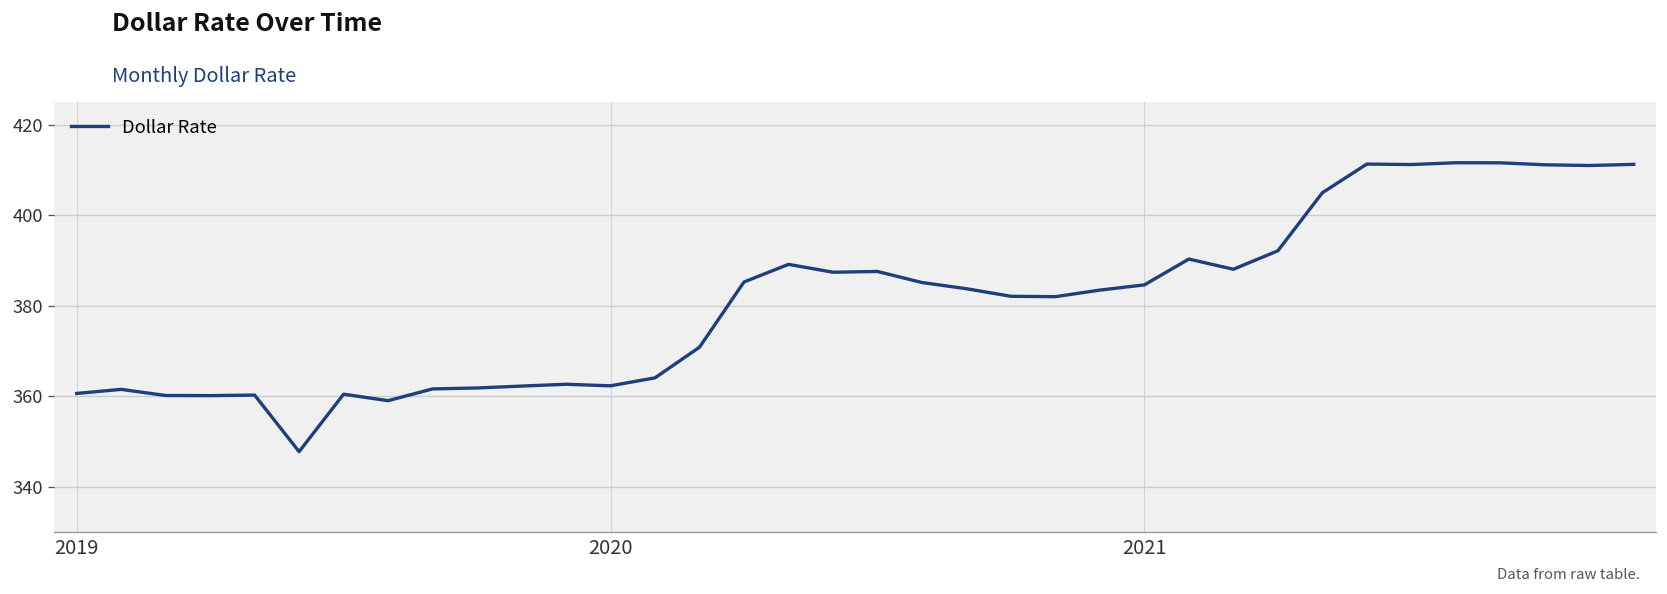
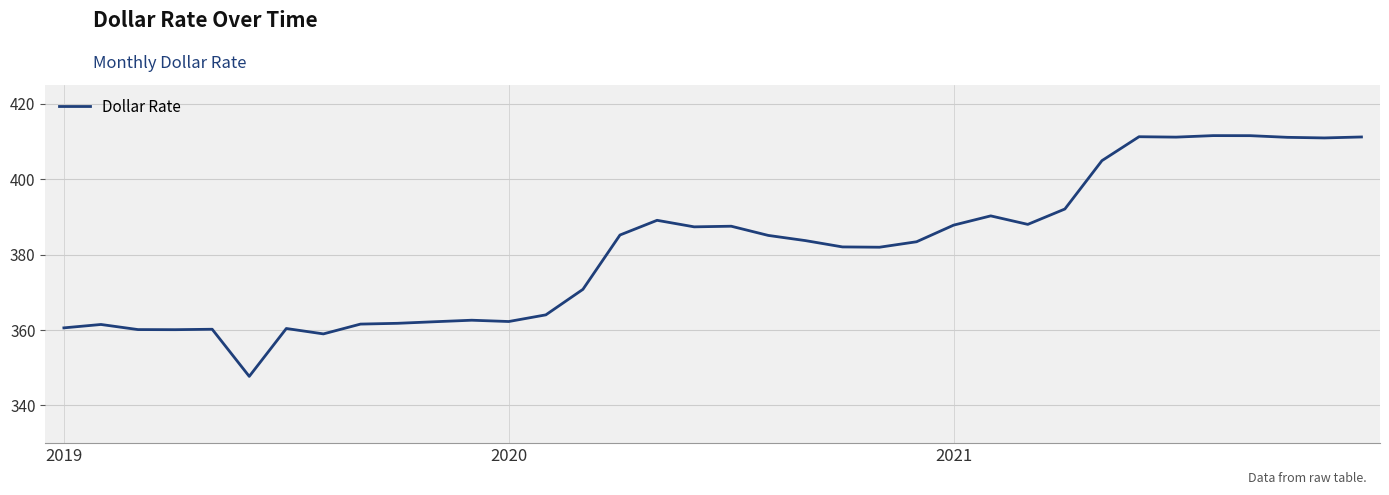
2021: 385 -> 388
